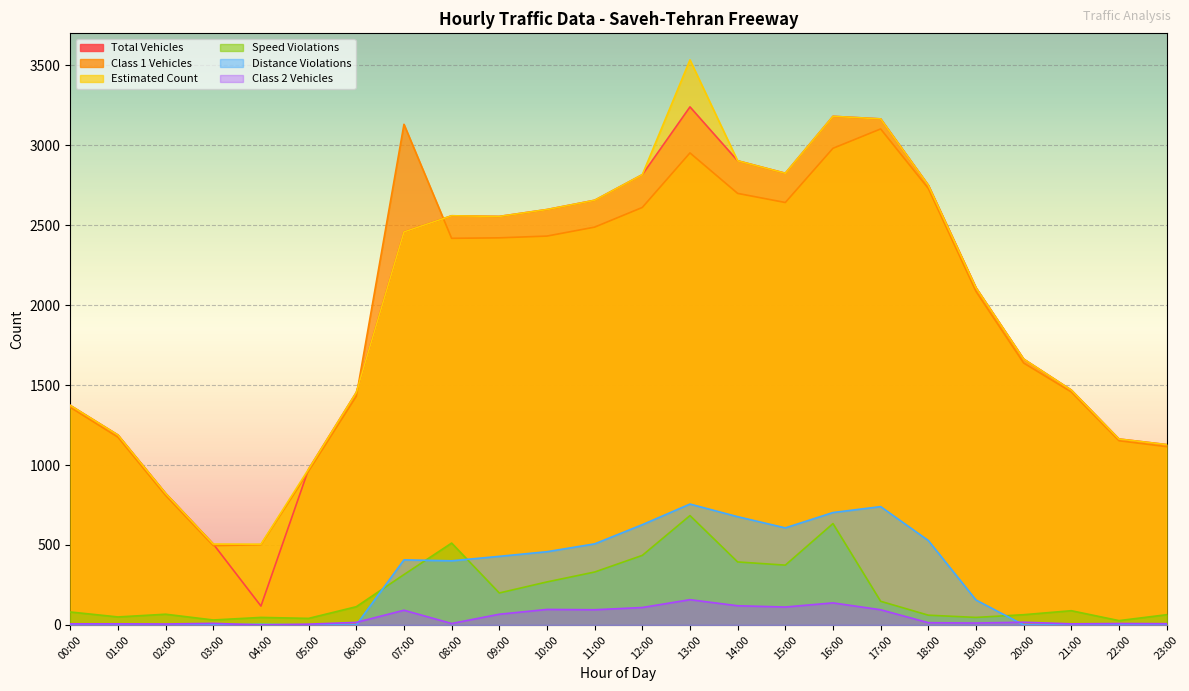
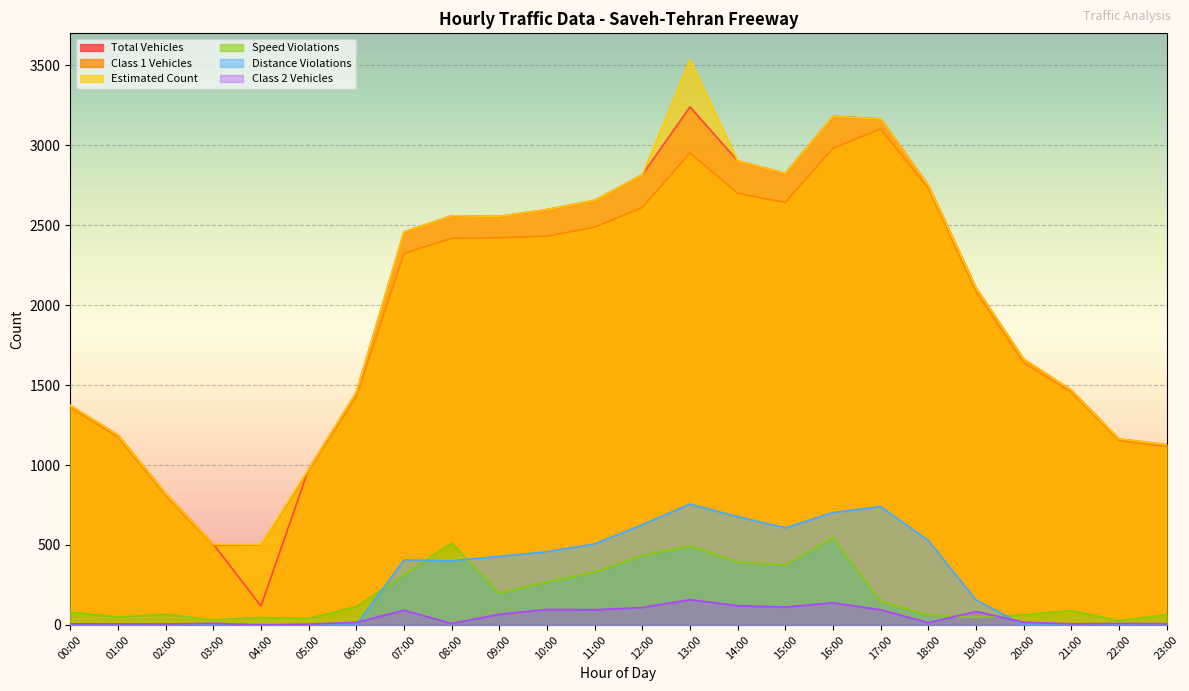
Class 1 Vehicles, 07:00: 3130 -> 2320
Speed Violations, 13:00: 680 -> 490
Speed Violations, 16:00: 630 -> 550
Class 2 Vehicles, 19:00: 10 -> 80
